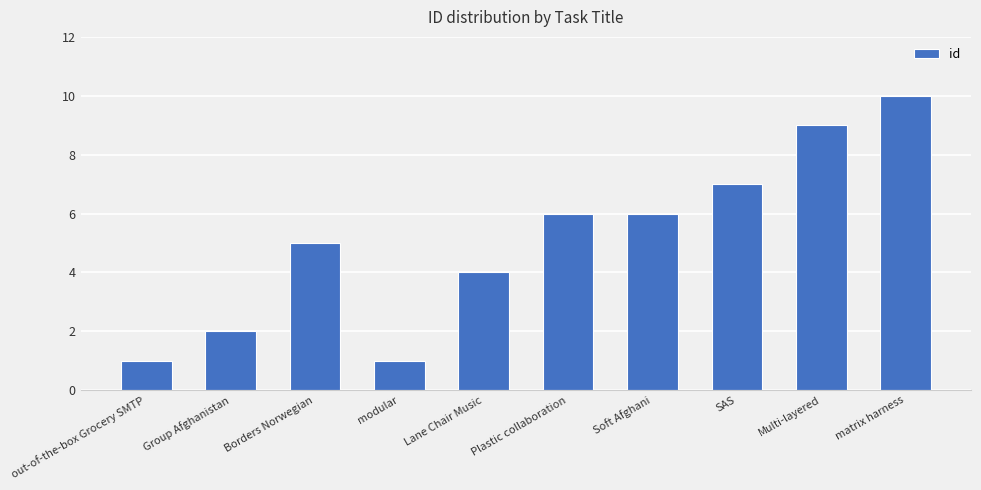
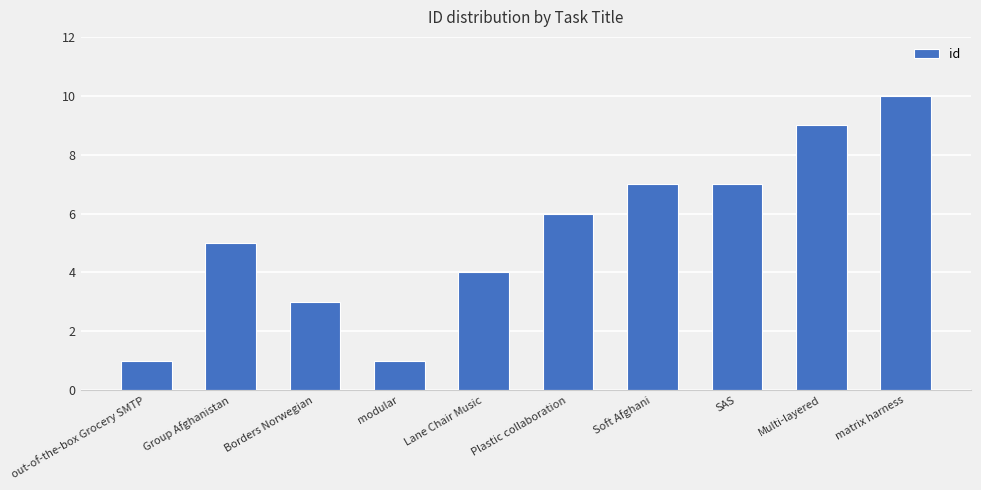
Group Afghanistan: 2 -> 5
Borders Norwegian: 5 -> 3
Soft Afghani: 6 -> 7
